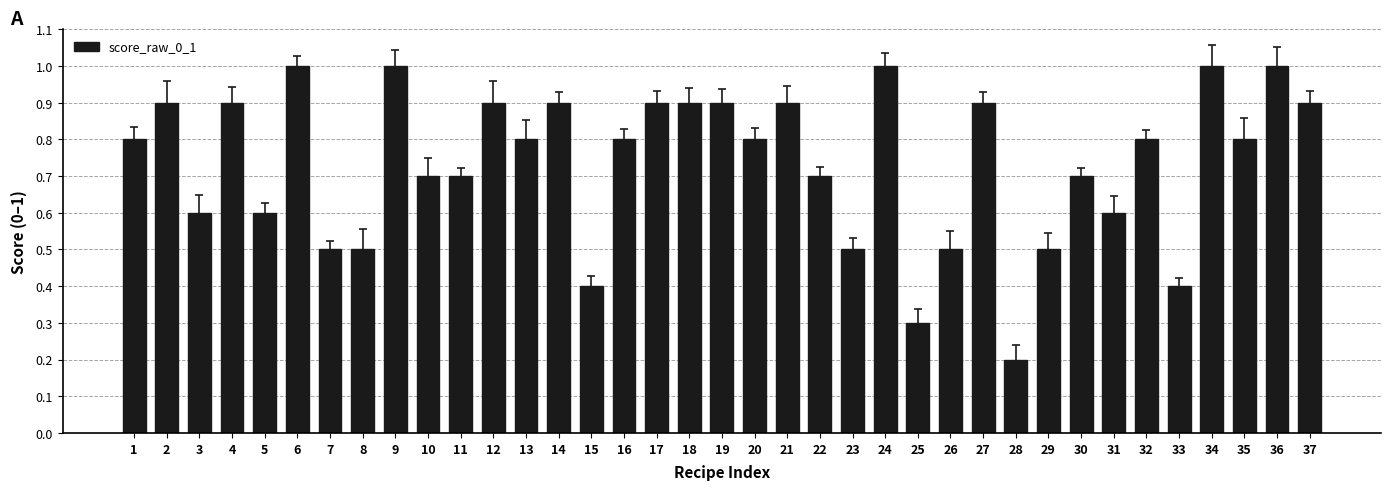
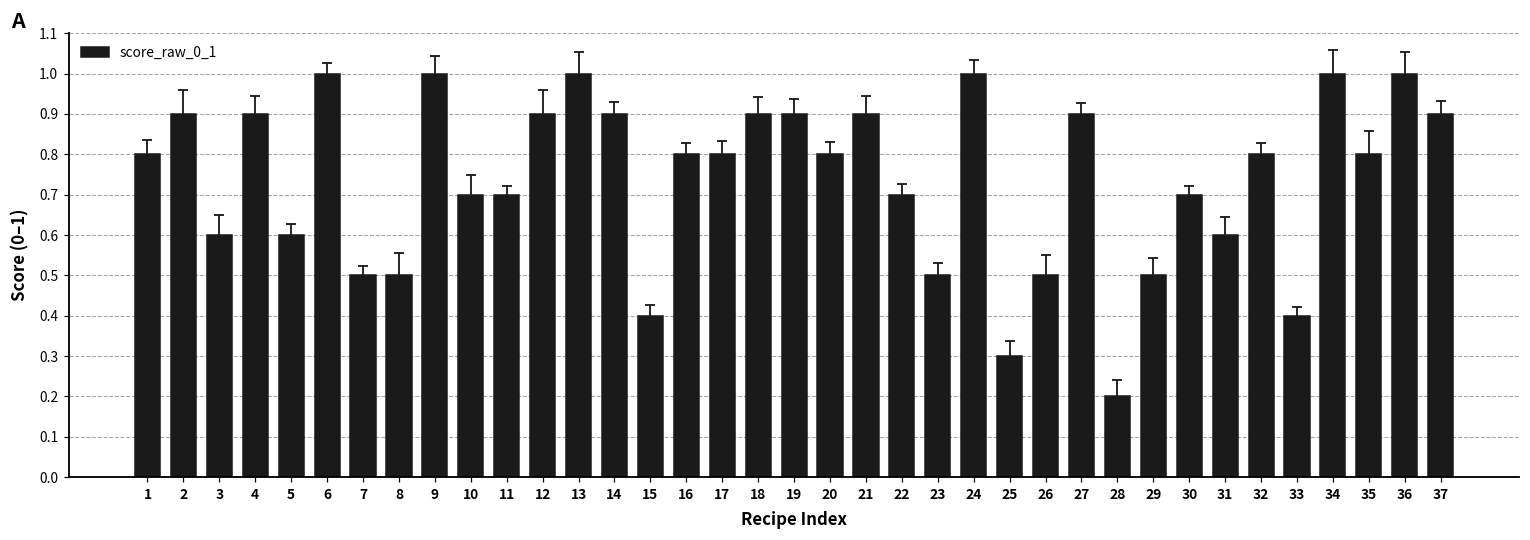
score_raw_0_1, 13: 0.8 -> 1.0
score_raw_0_1, 17: 0.9 -> 0.8
